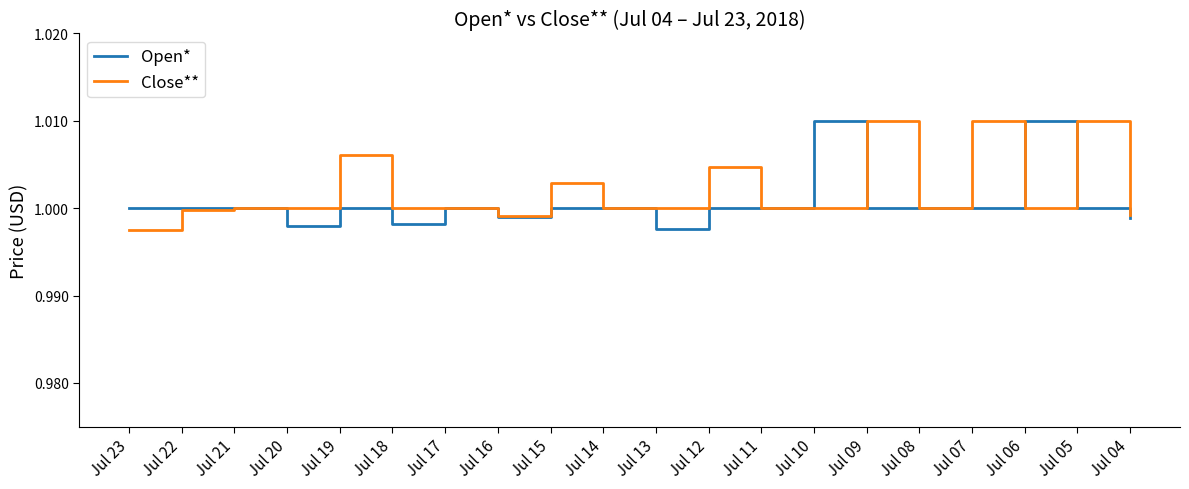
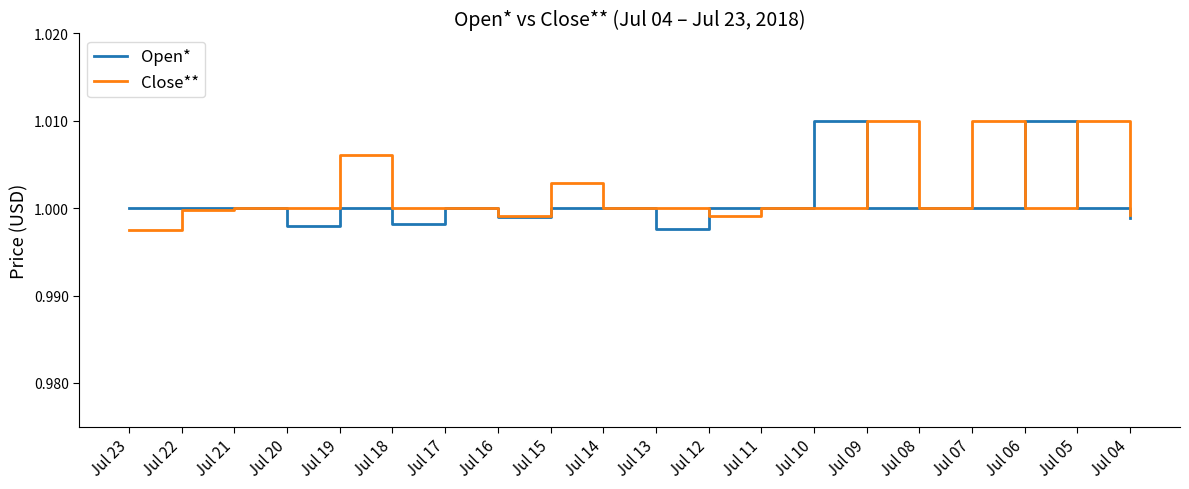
Close**, Jul 12: 1.005 -> 0.999
